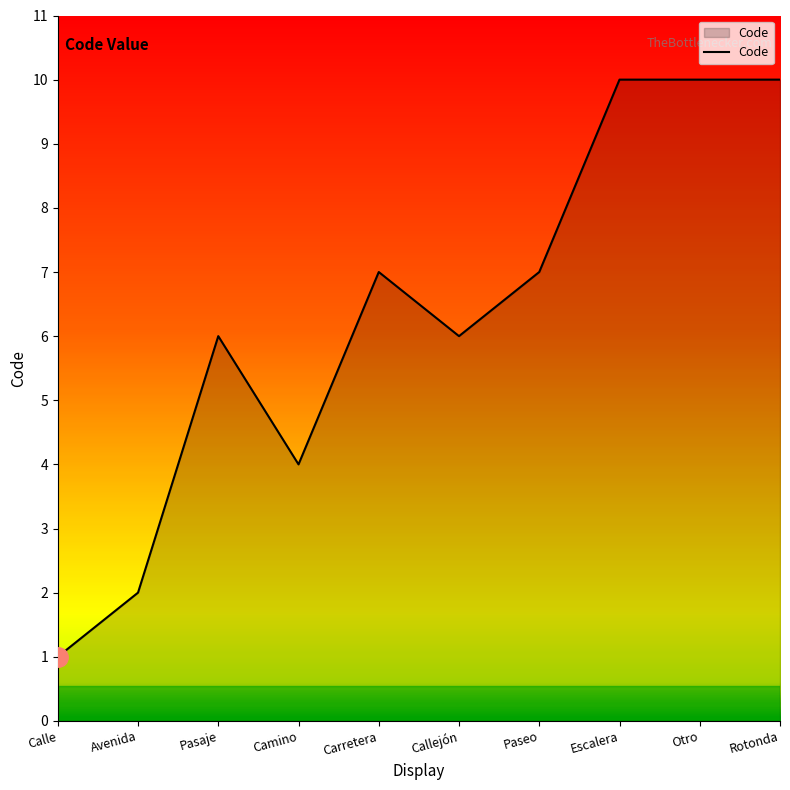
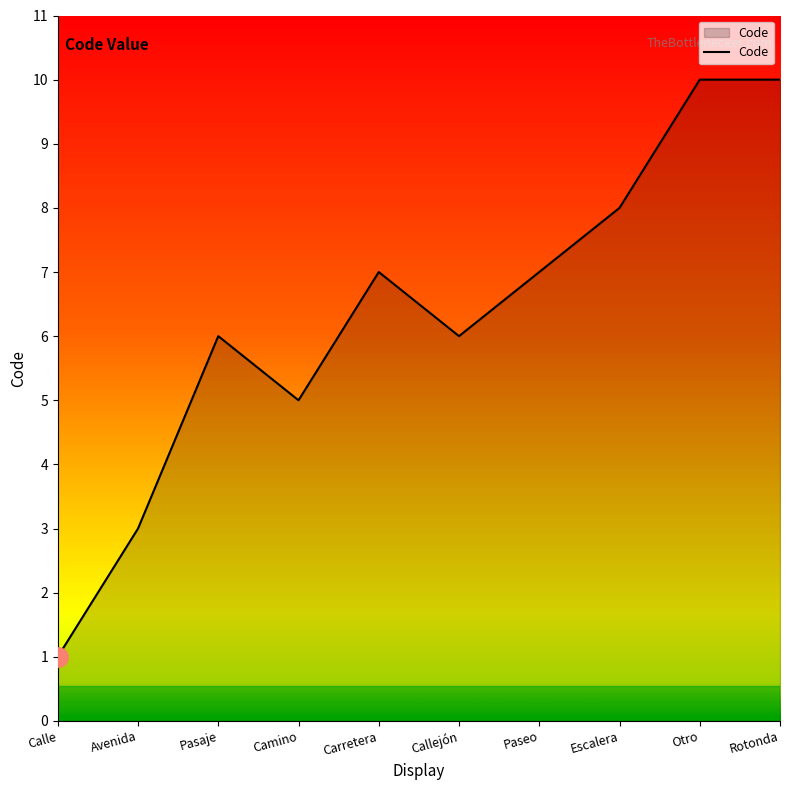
Code, Avenida: 2 -> 3
Code, Camino: 4 -> 5
Code, Escalera: 10 -> 8
